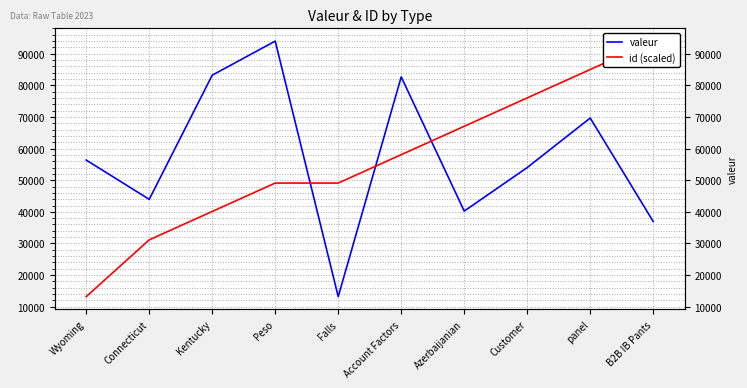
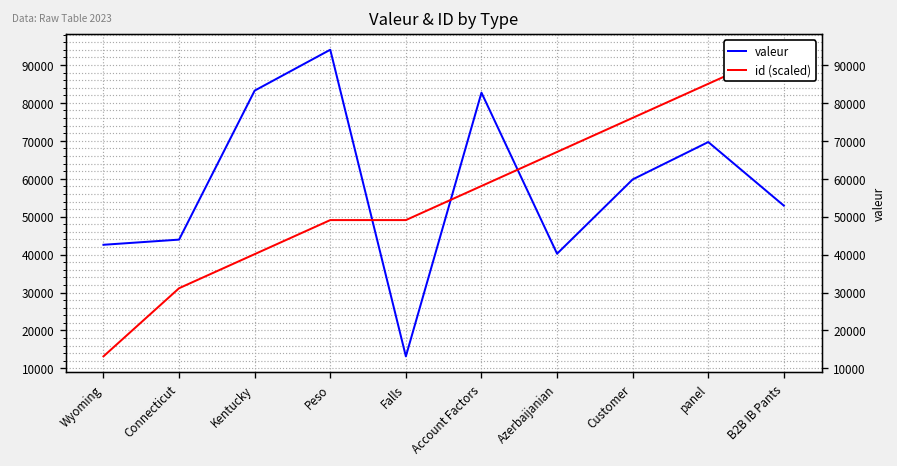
valeur, Wyoming: 56000 -> 43000
valeur, Customer: 54000 -> 60000
valeur, B2B IB Pants: 37000 -> 53000
